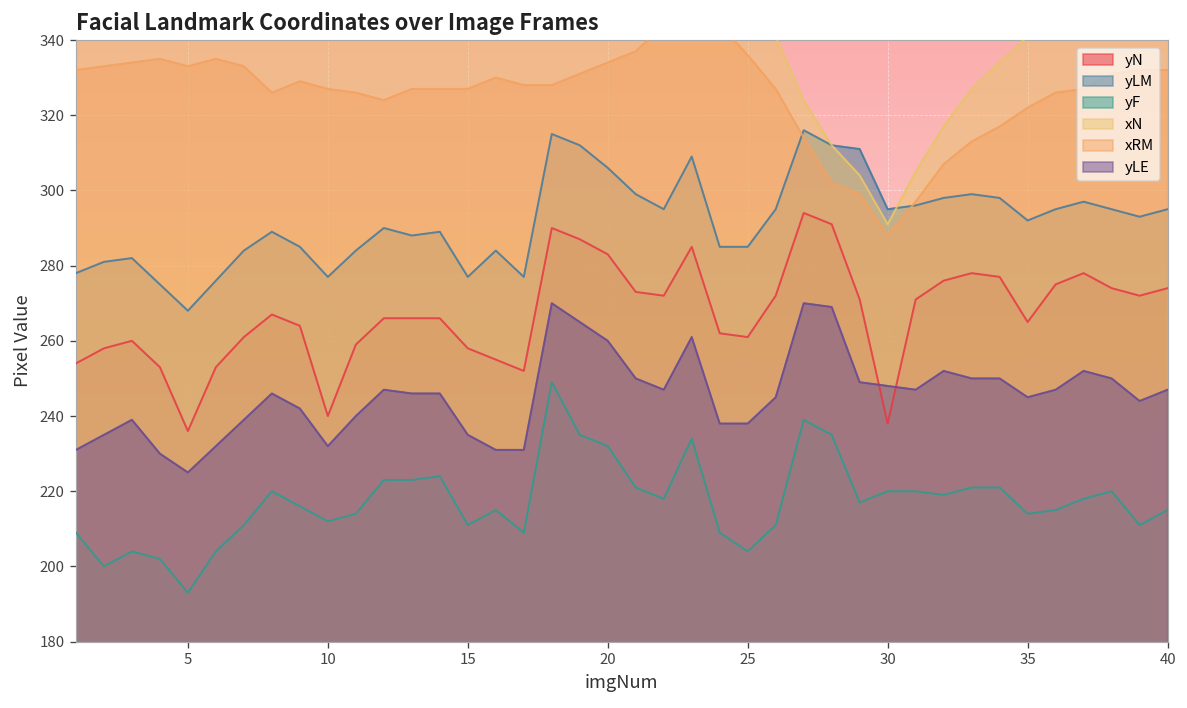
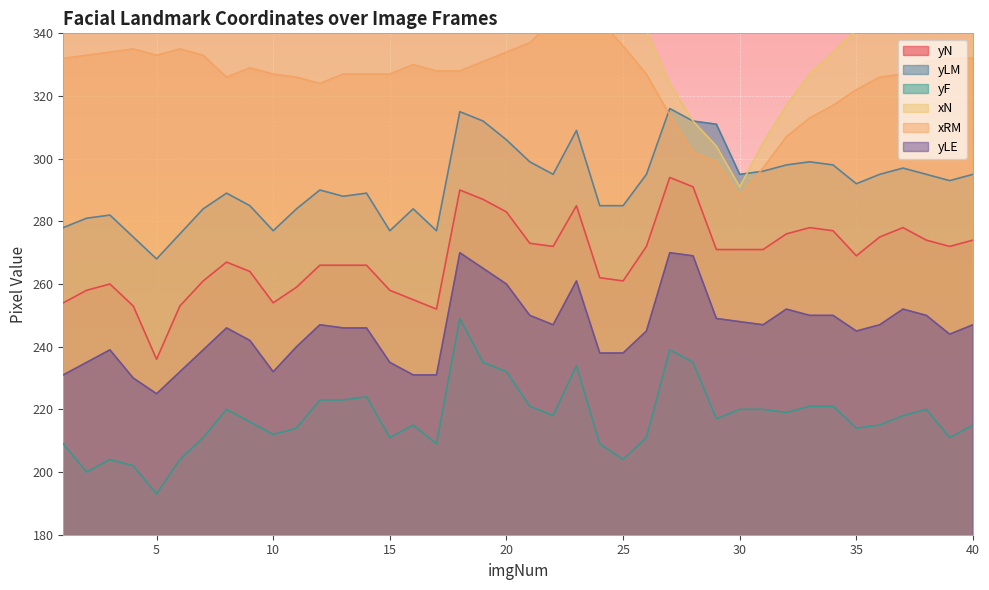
yN, 10: 240 -> 254
yN, 30: 238 -> 271
yN, 35: 265 -> 269
